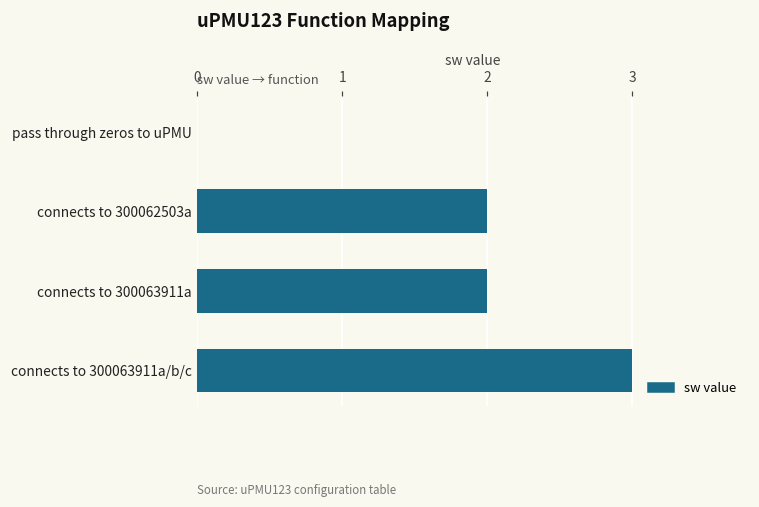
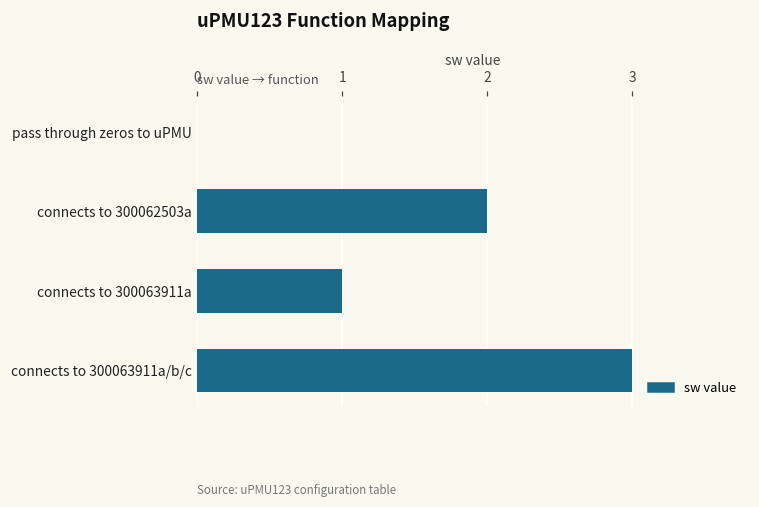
connects to 300063911a: 2 -> 1
